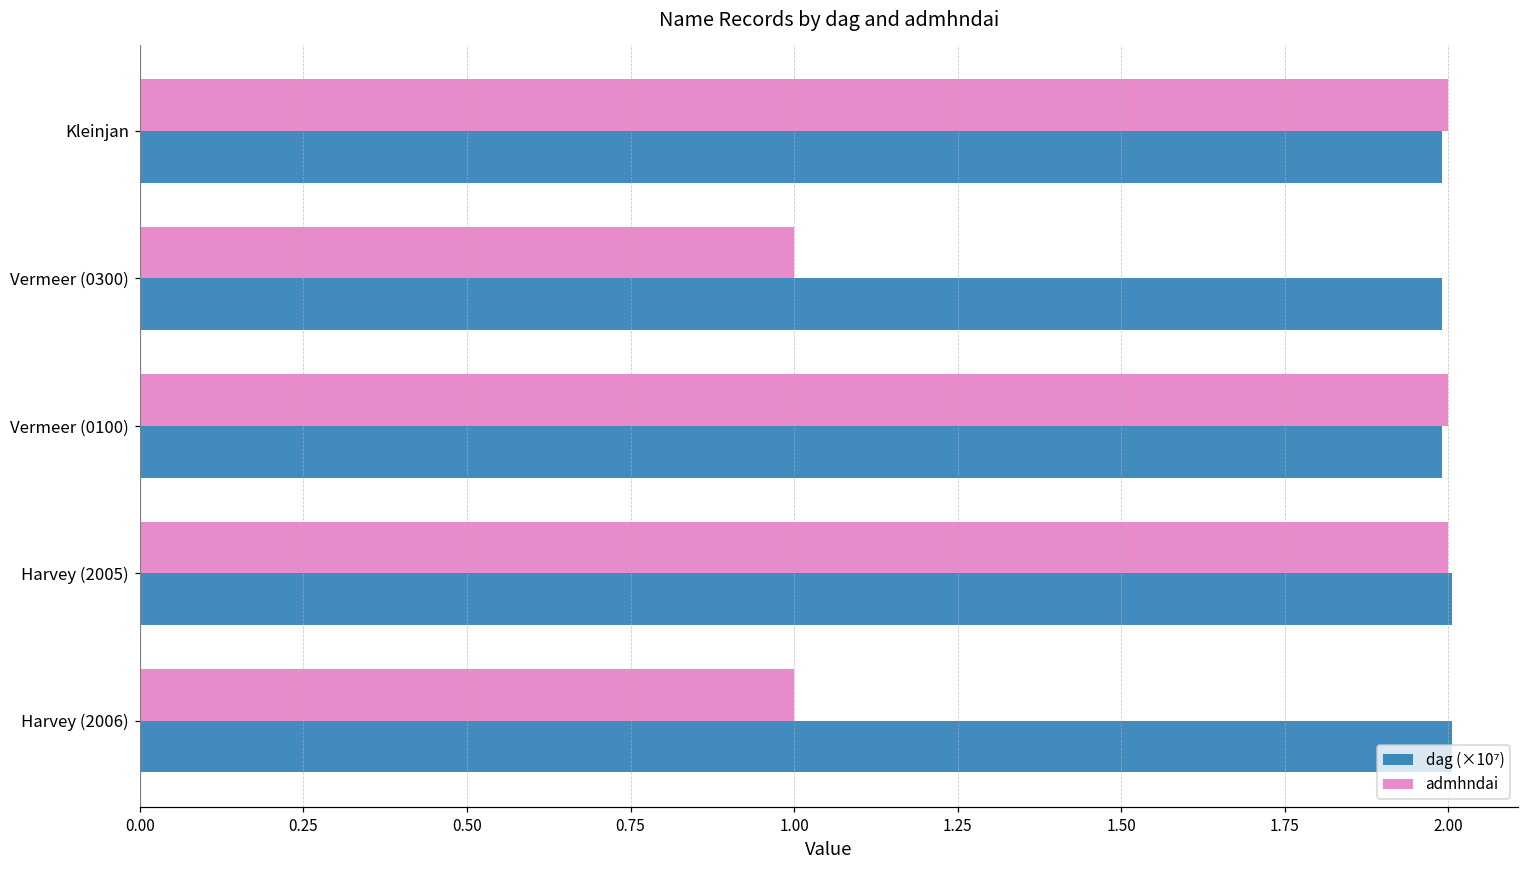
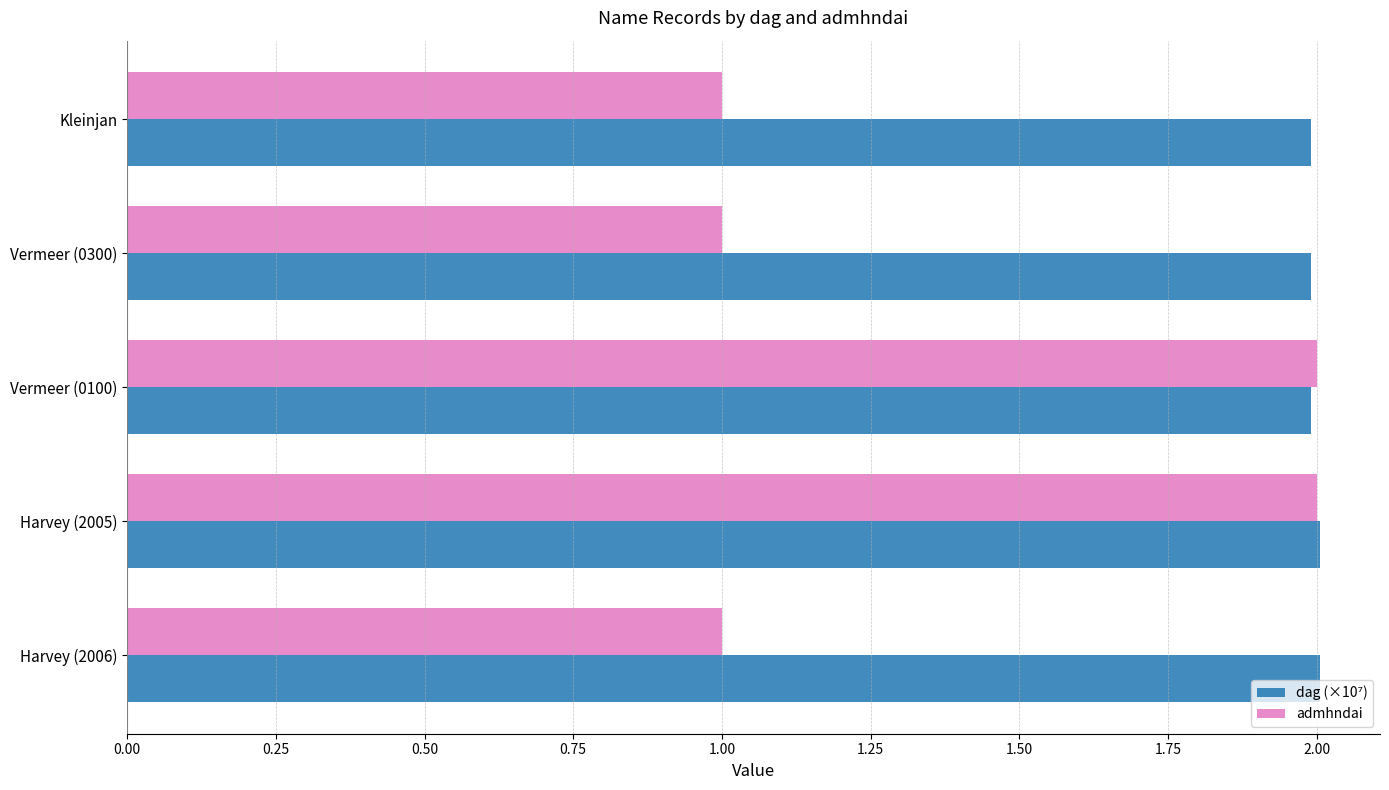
admhndai, Kleinjan: 2 -> 1
